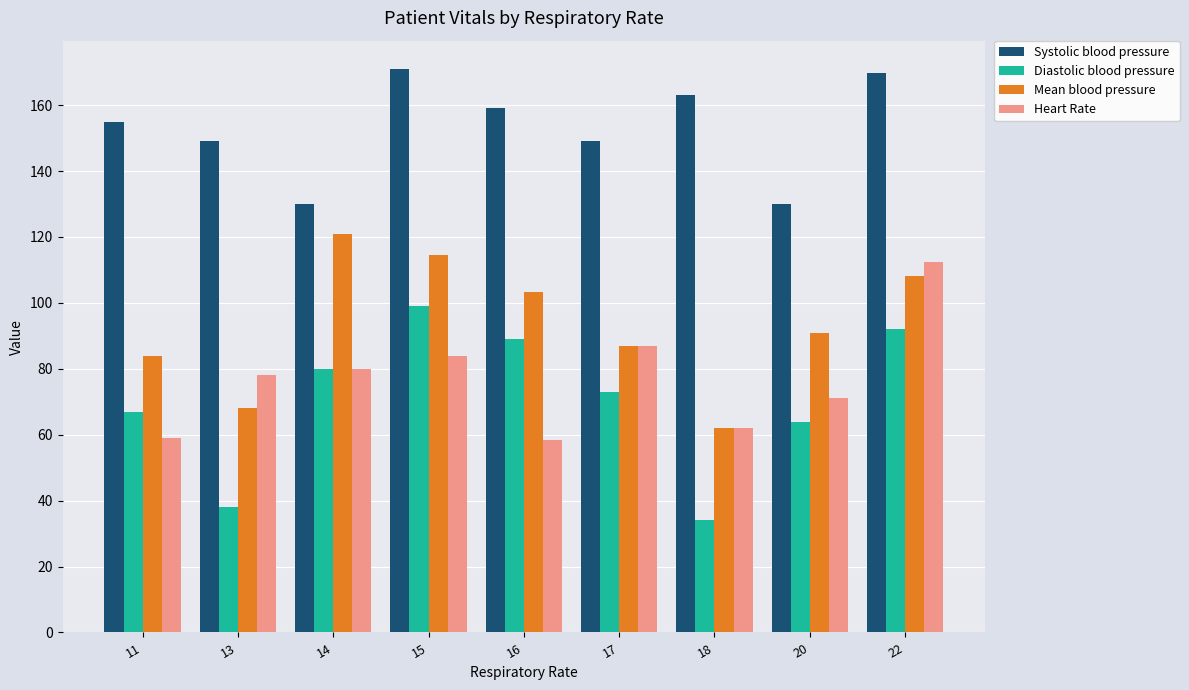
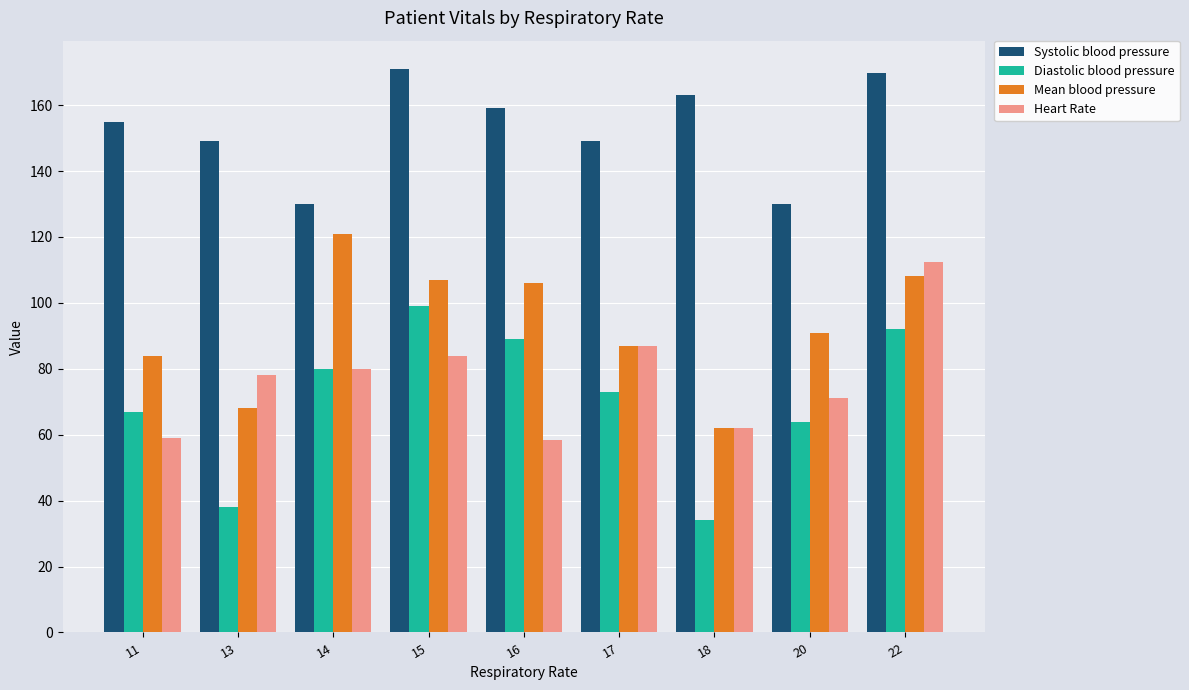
Mean blood pressure, 15: 115 -> 107
Mean blood pressure, 16: 103 -> 106
